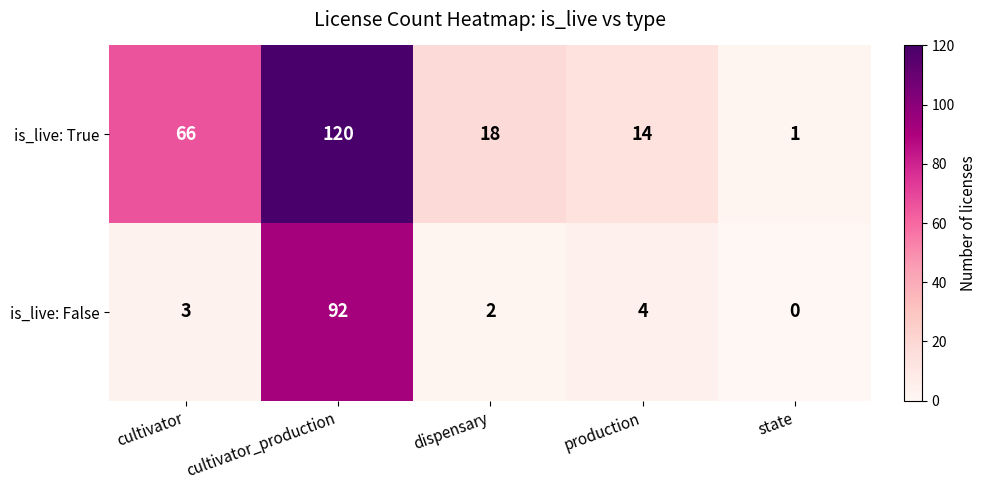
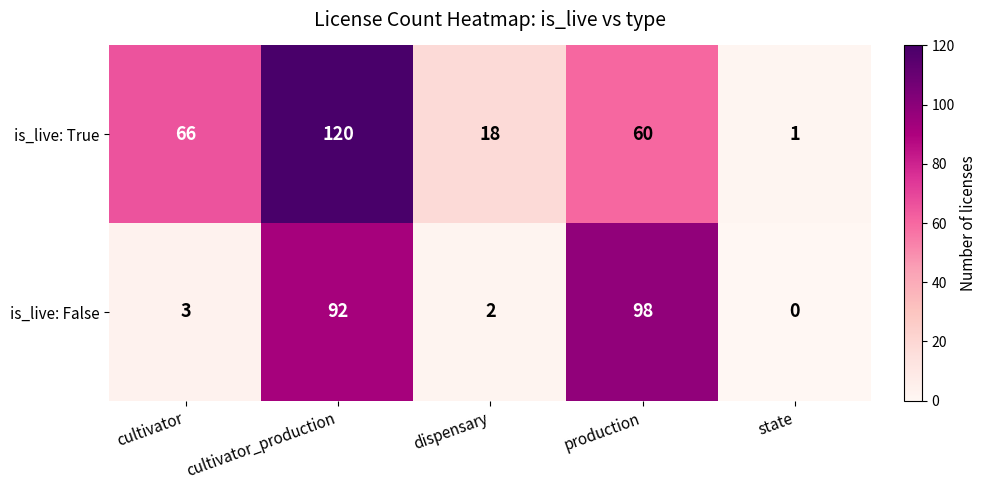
is_live: True, production: 14 -> 60
is_live: False, production: 4 -> 98
